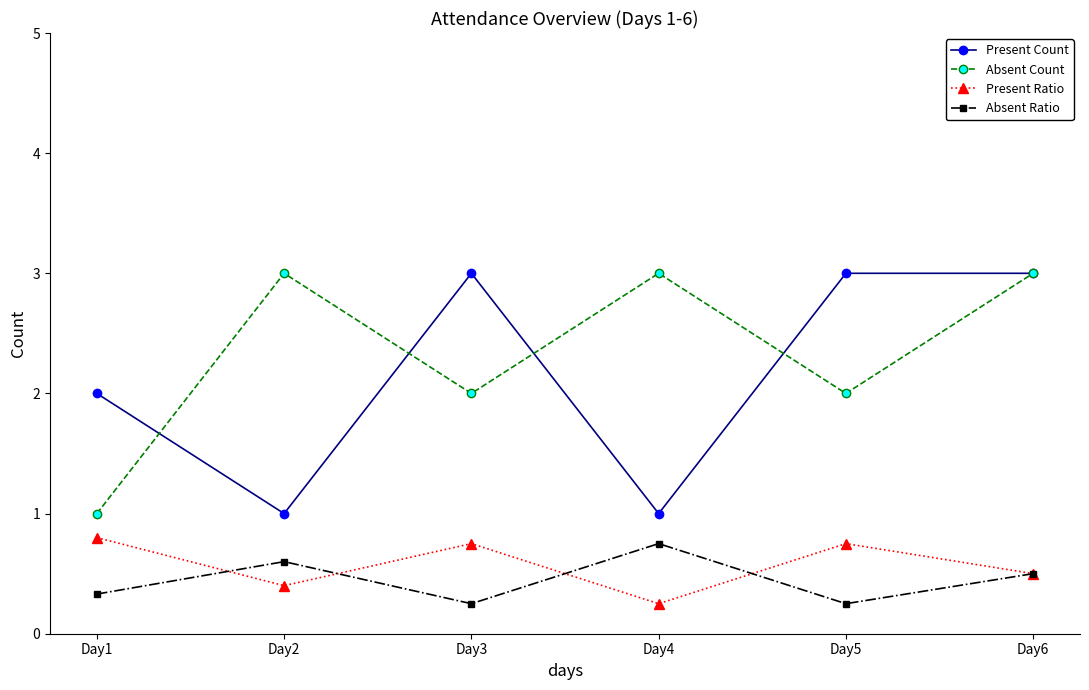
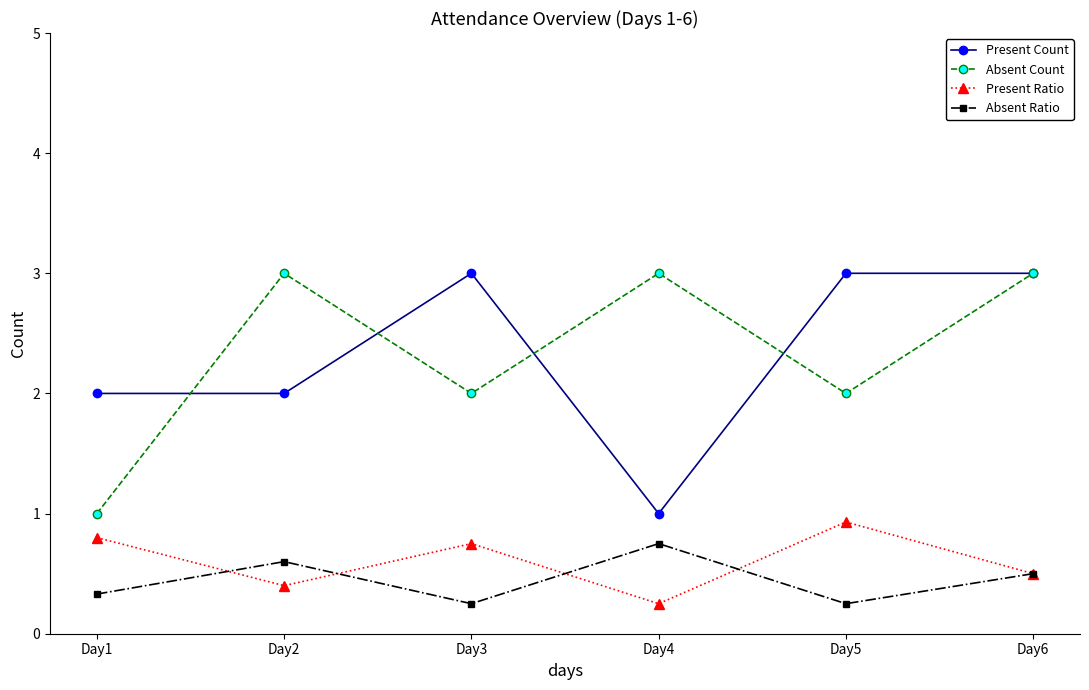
Present Count, Day2: 1 -> 2
Present Ratio, Day5: 0.75 -> 0.93
